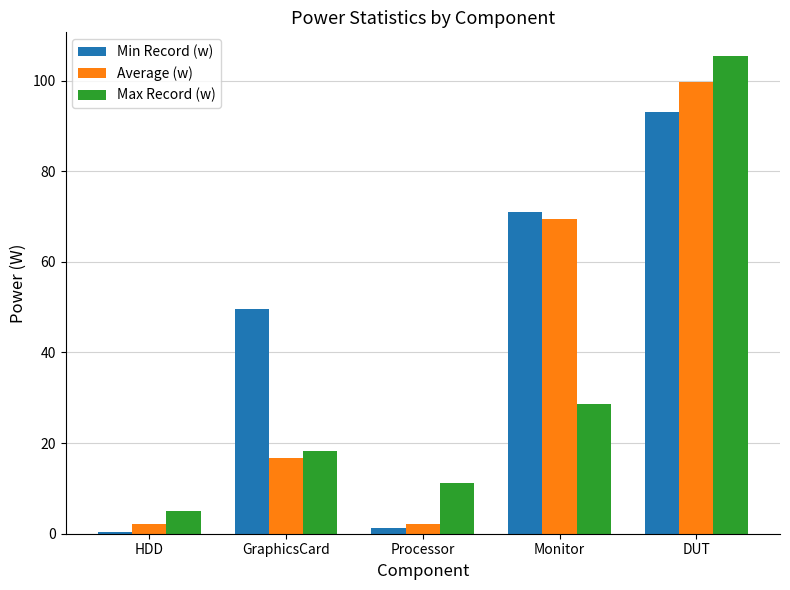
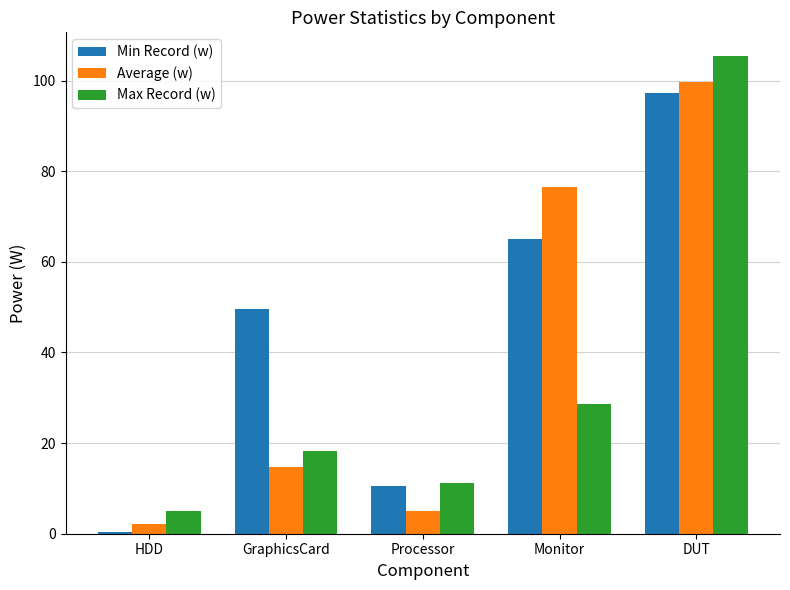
Average (w), GraphicsCard: 17 -> 15
Min Record (w), Processor: 1 -> 11
Average (w), Processor: 2 -> 5
Min Record (w), Monitor: 71 -> 65
Average (w), Monitor: 70 -> 77
Min Record (w), DUT: 93 -> 97
